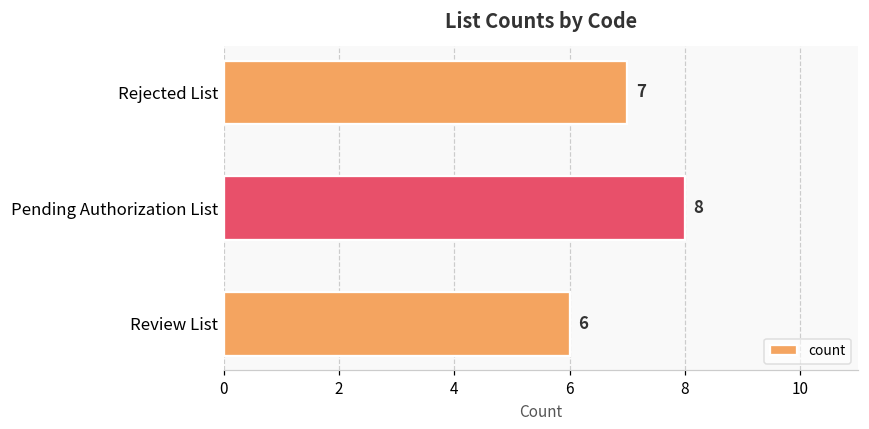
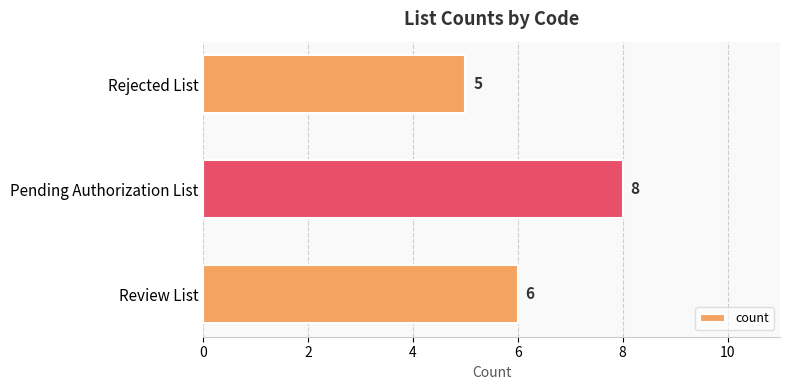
Rejected List: 7 -> 5
